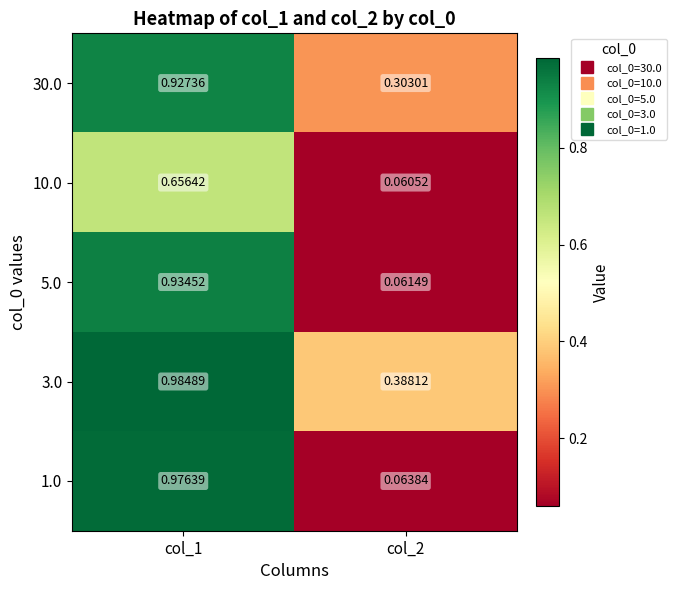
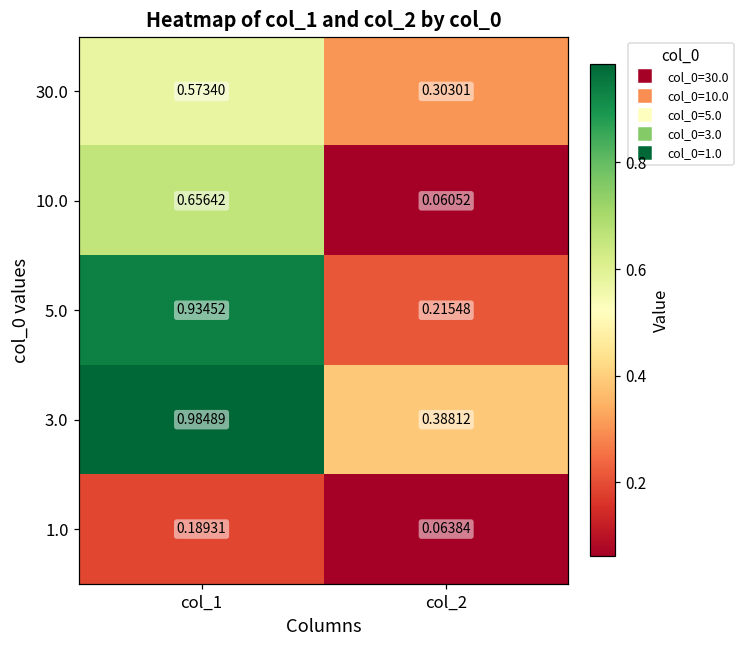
30.0, col_1: 0.92736 -> 0.57340
5.0, col_2: 0.06149 -> 0.21548
1.0, col_1: 0.97639 -> 0.18931
